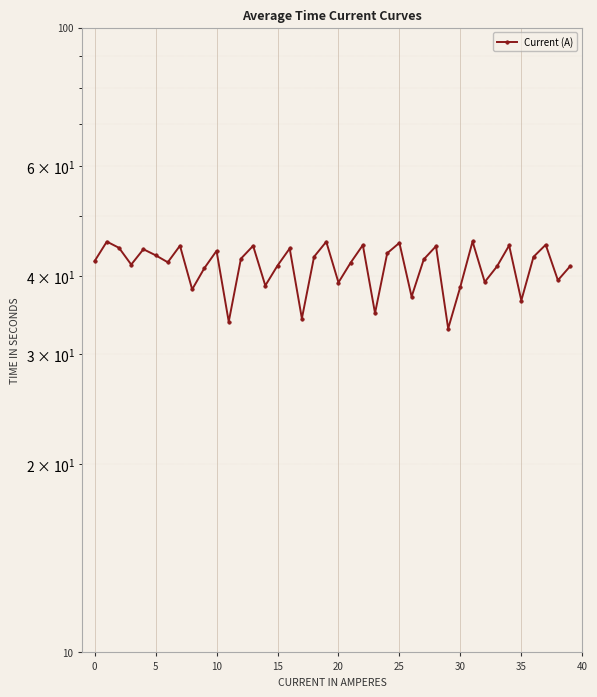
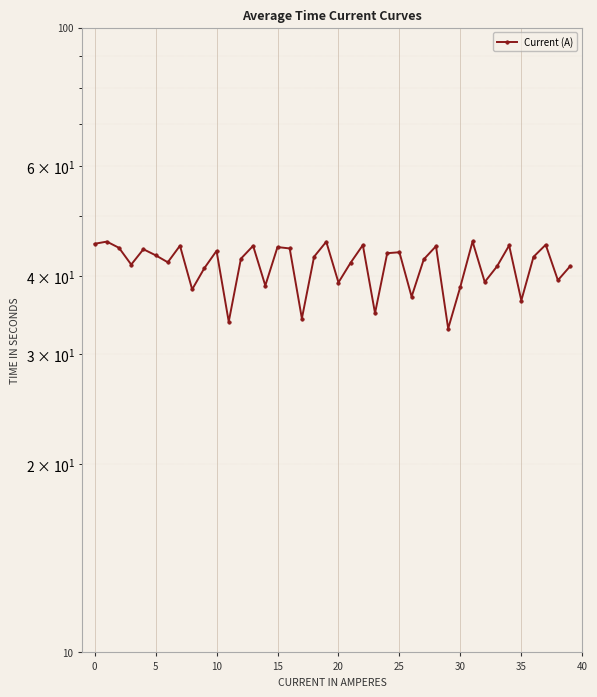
0: 42 -> 45
15: 42 -> 45
25: 45 -> 44
